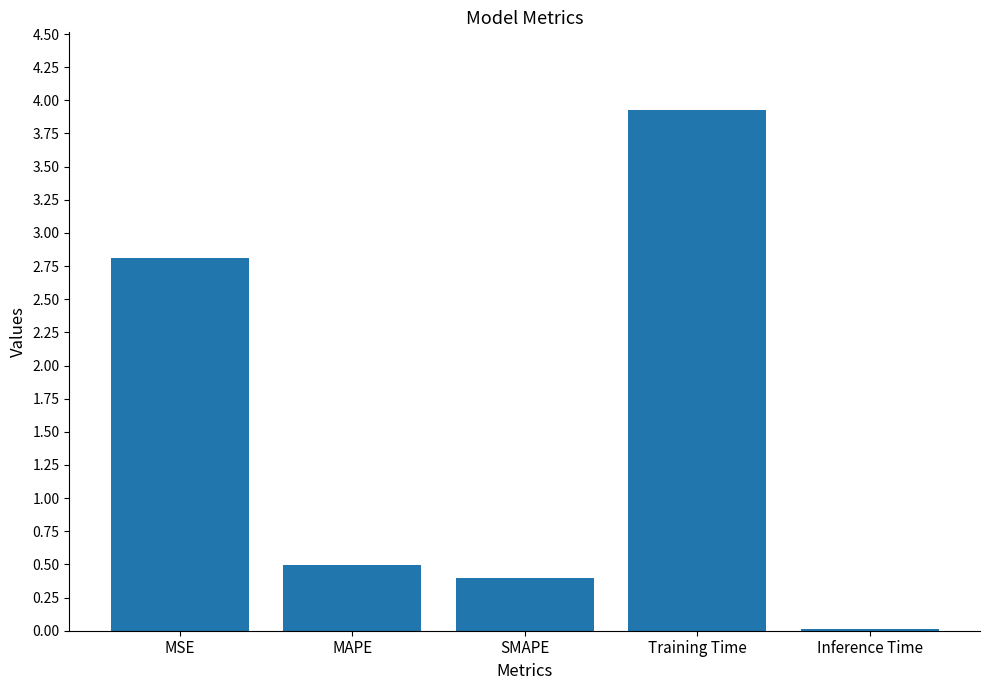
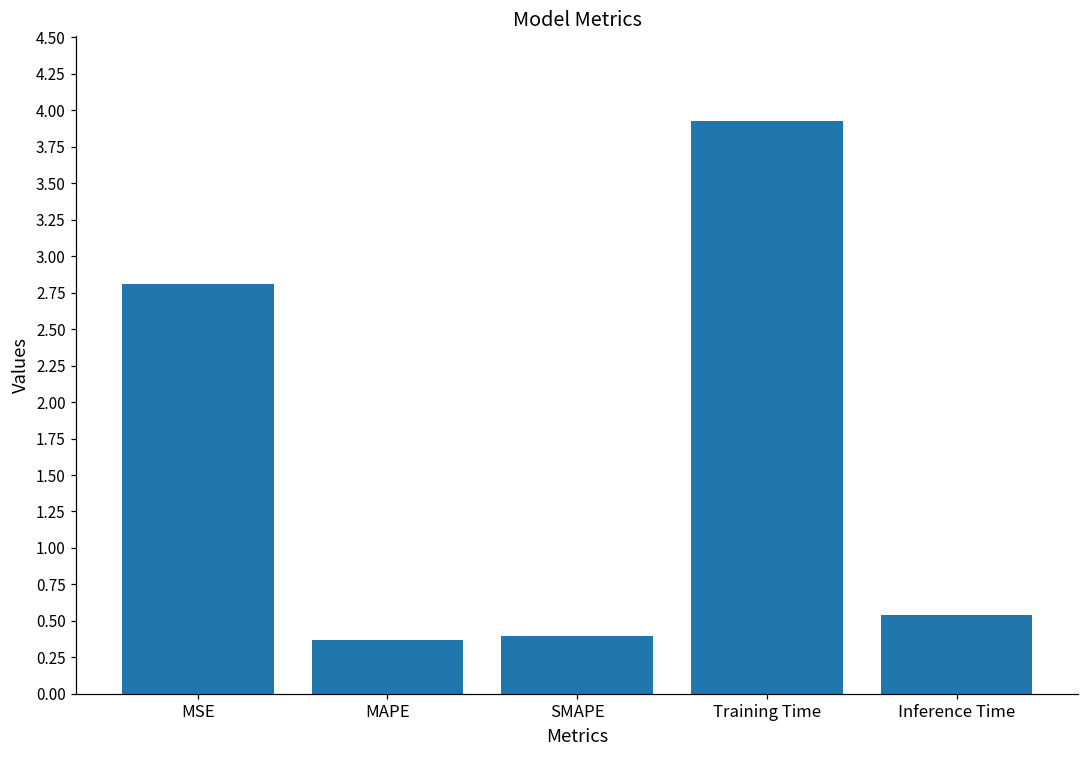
MAPE: 0.50 -> 0.37
Inference Time: 0.01 -> 0.54
